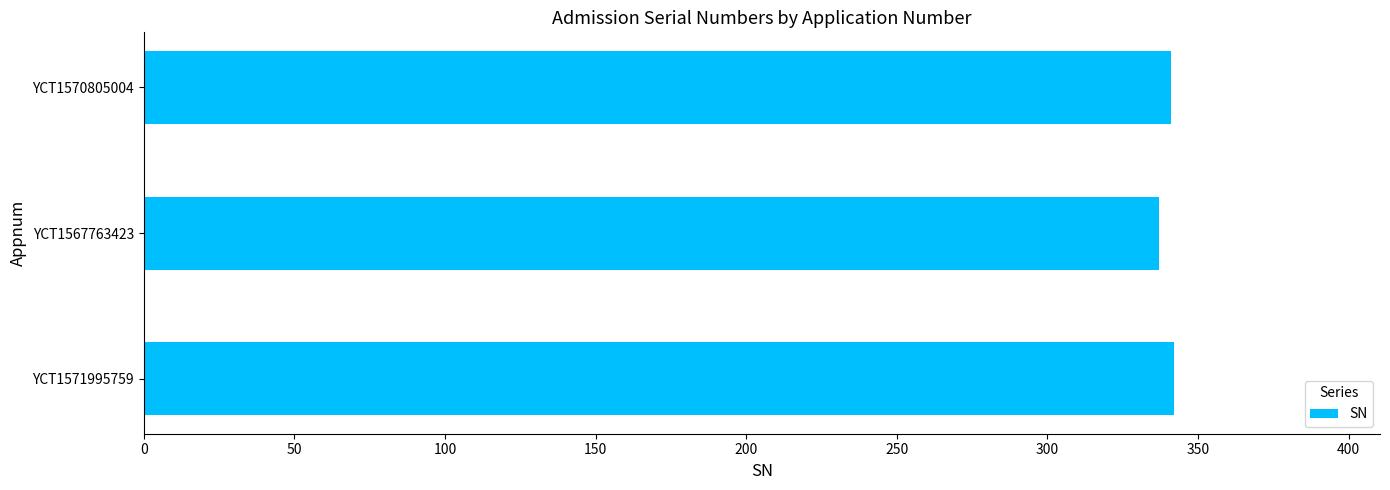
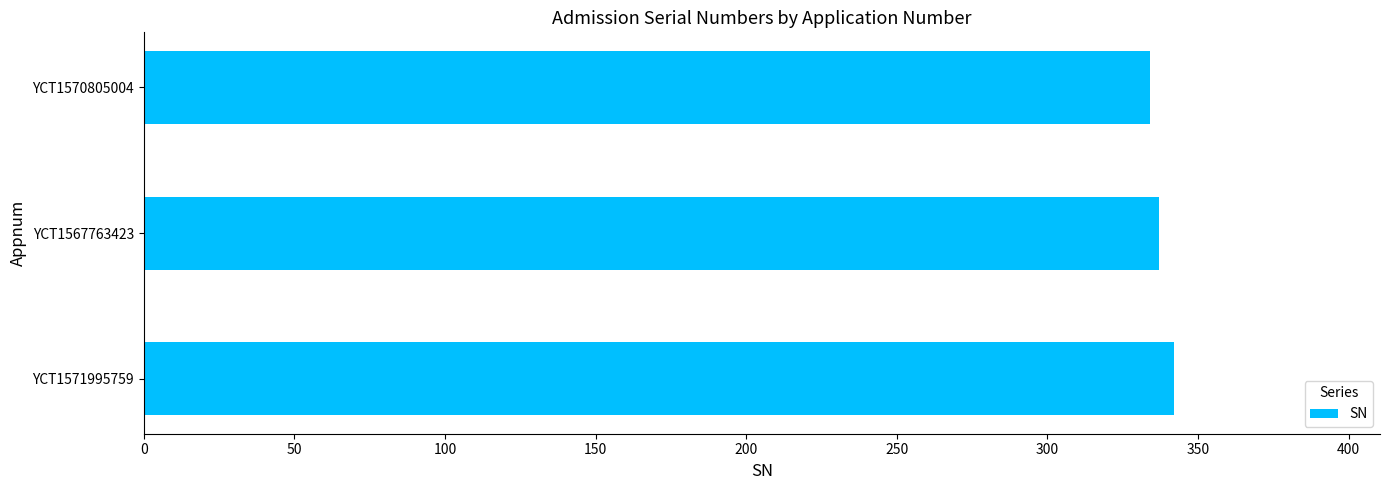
YCT1570805004: 341 -> 334
